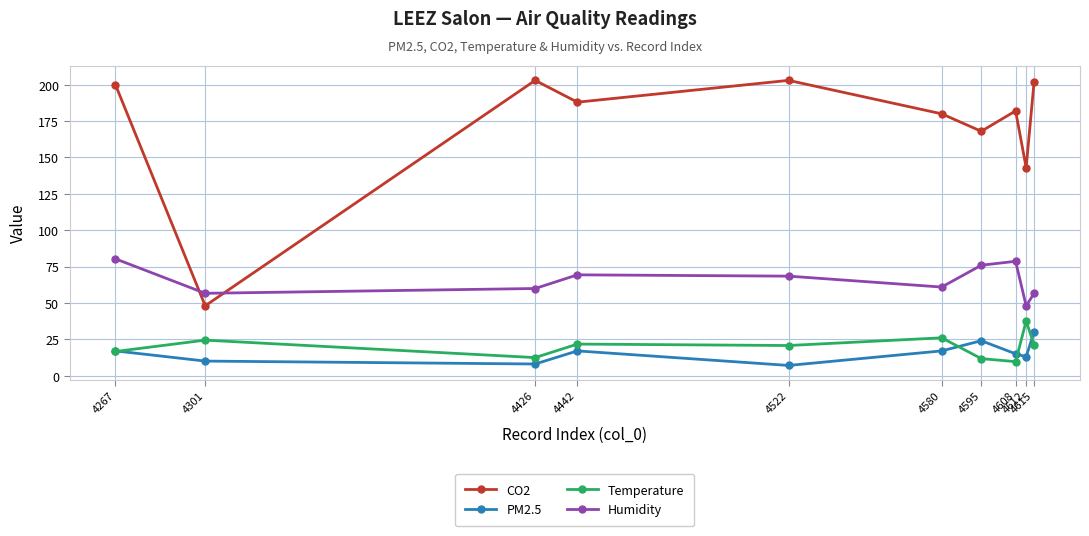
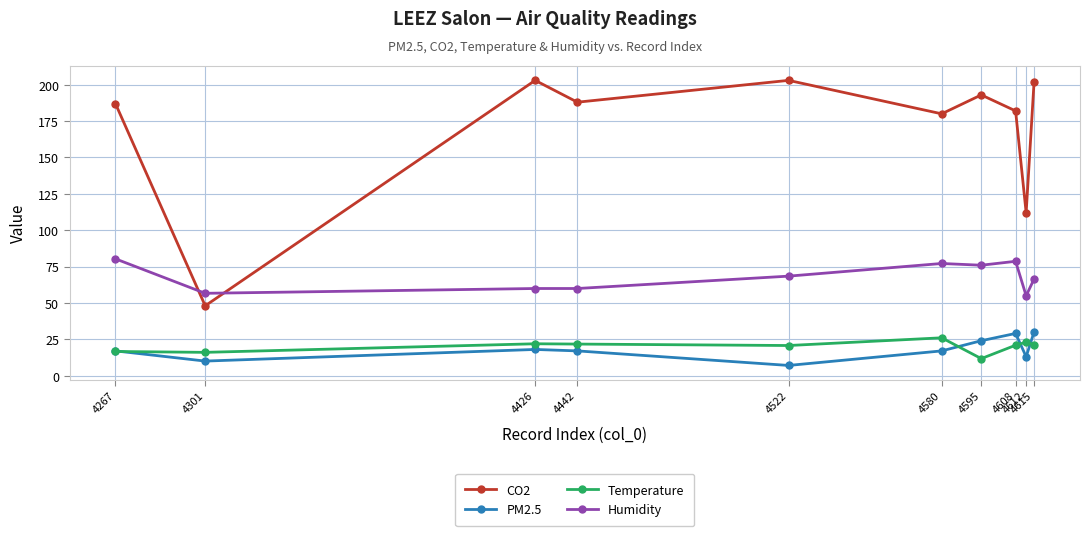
CO2, 4267: 200 -> 187
Temperature, 4301: 24 -> 16
PM2.5, 4426: 8 -> 18
Temperature, 4426: 12 -> 22
Humidity, 4442: 69 -> 60
Humidity, 4580: 61 -> 77
CO2, 4595: 168 -> 193
PM2.5, 4608: 15 -> 29
Temperature, 4608: 10 -> 21
CO2, 4612: 143 -> 112
Temperature, 4612: 38 -> 23
Humidity, 4612: 48 -> 55
Humidity, 4615: 57 -> 66
